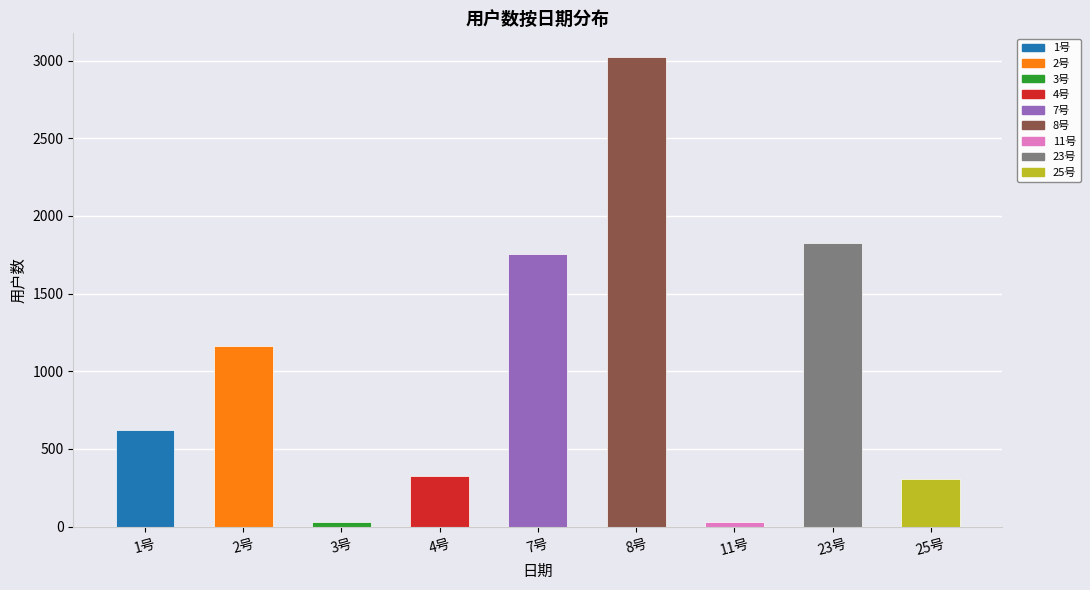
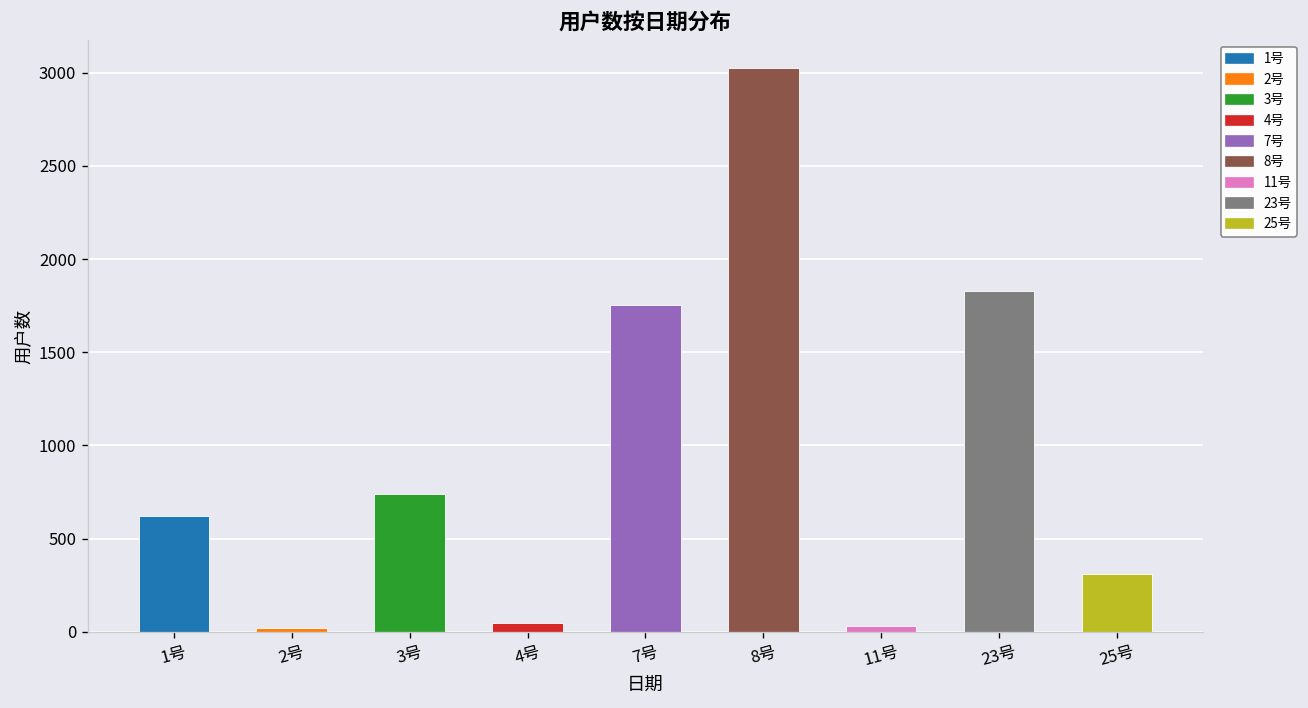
2号: 1160 -> 20
3号: 30 -> 740
4号: 320 -> 50
